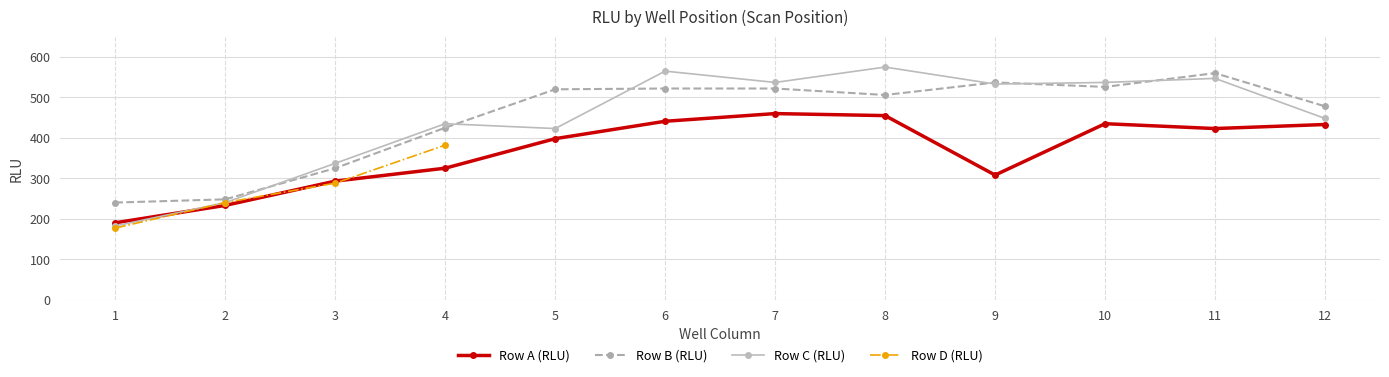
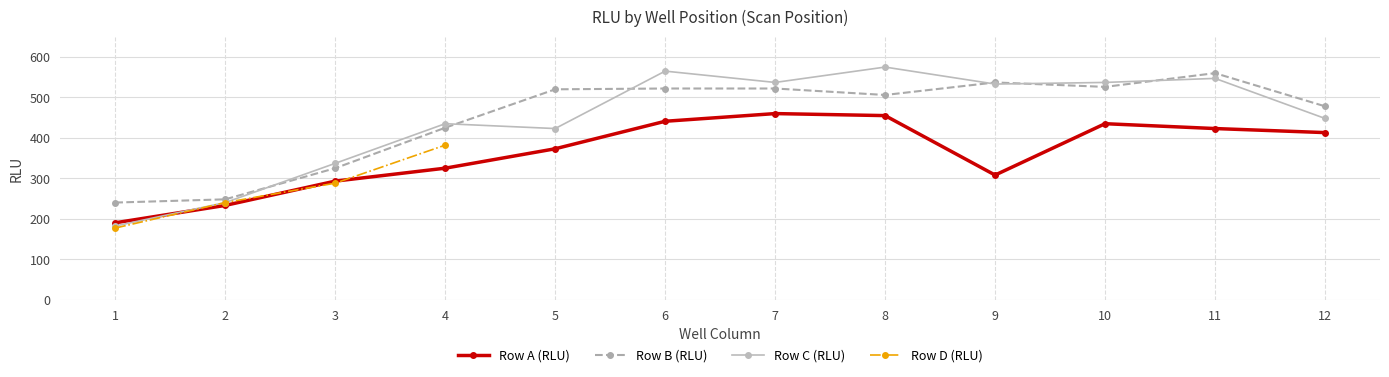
Row A (RLU), 5: 400 -> 370
Row A (RLU), 12: 430 -> 410
